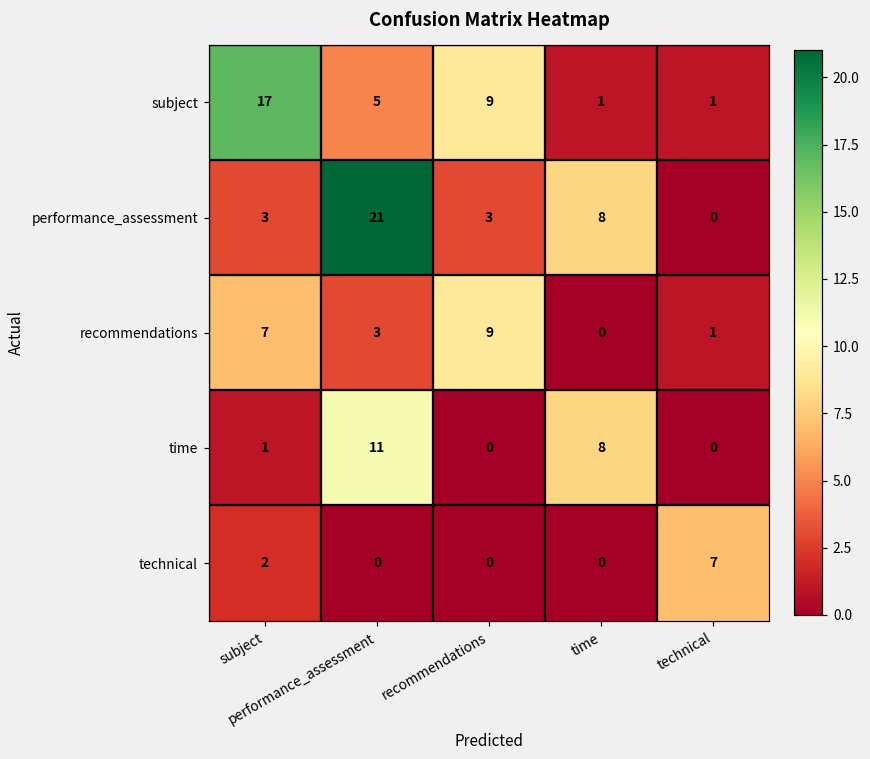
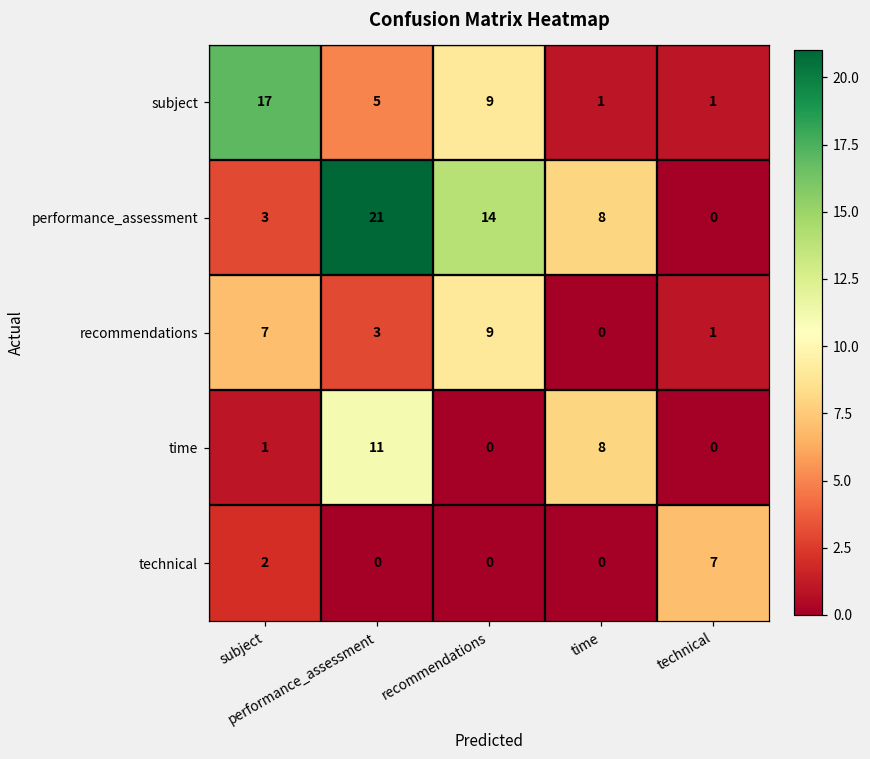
performance_assessment, recommendations: 3 -> 14
